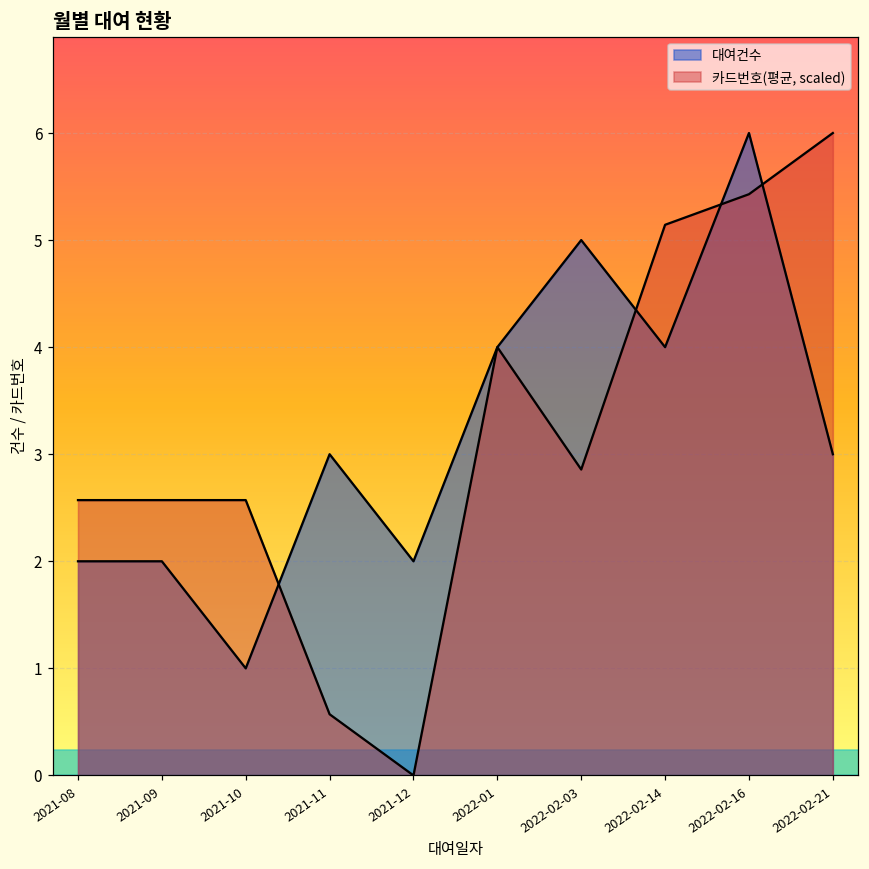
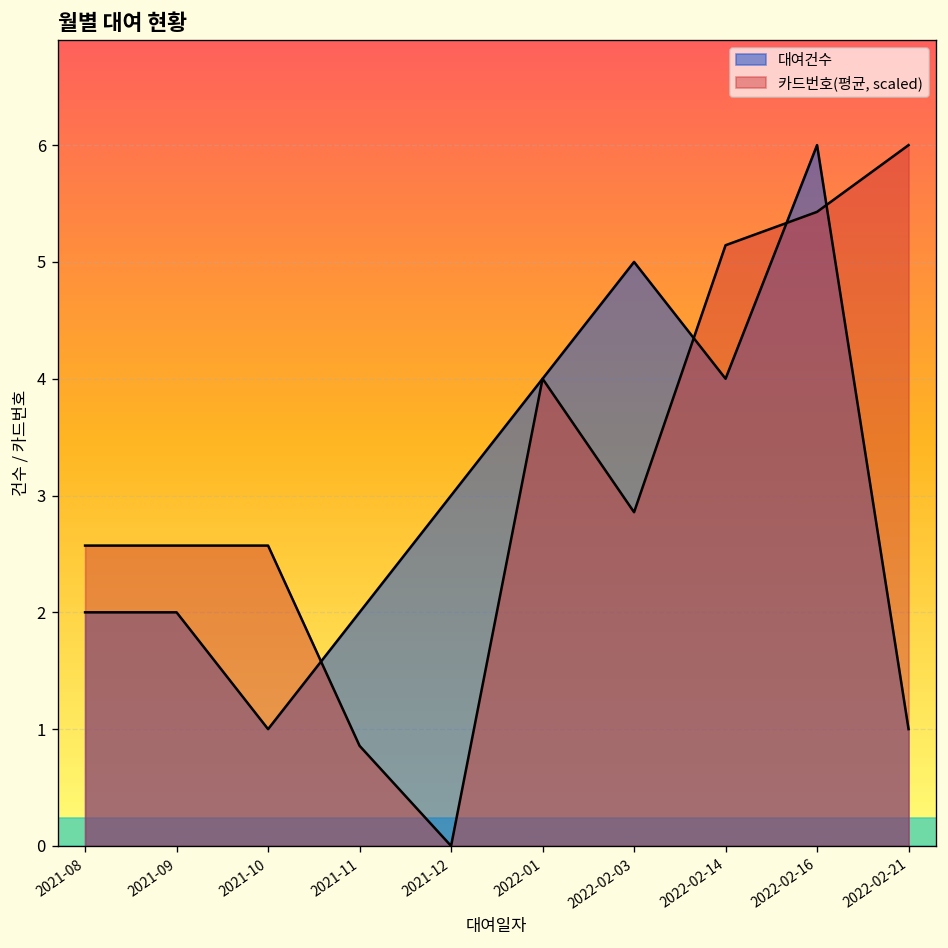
대여건수, 2021-11: 3 -> 2
카드번호(평균, scaled), 2021-11: 0.6 -> 0.9
대여건수, 2021-12: 2 -> 3
대여건수, 2022-02-21: 3 -> 1
